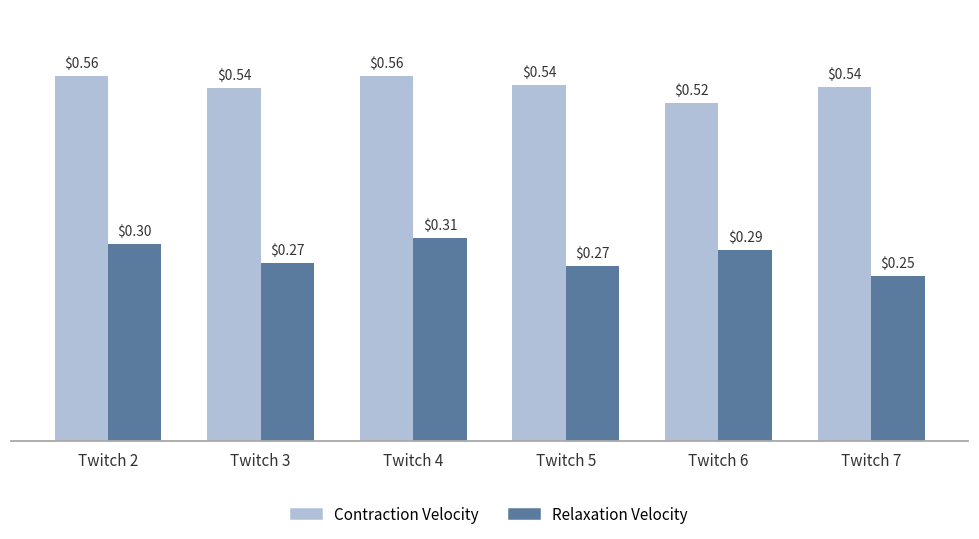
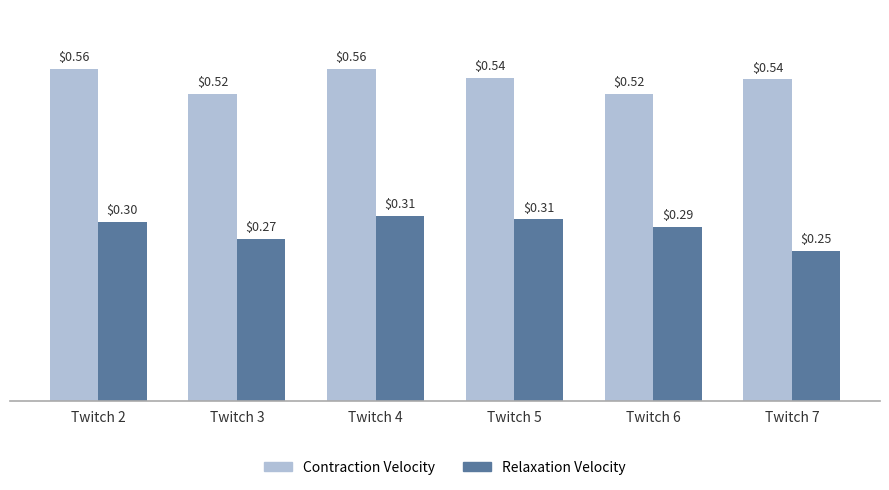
Contraction Velocity, Twitch 3: $0.54 -> $0.52
Relaxation Velocity, Twitch 5: $0.27 -> $0.31
